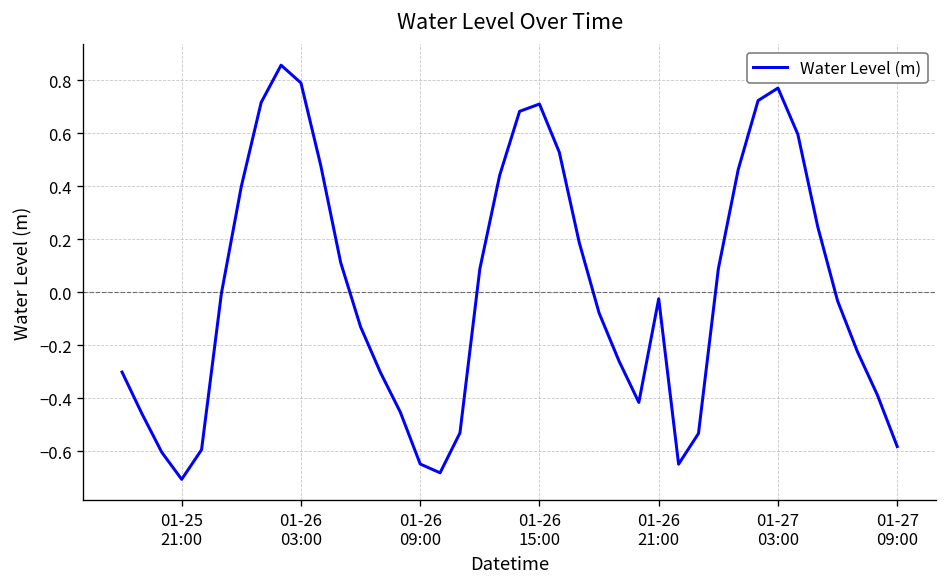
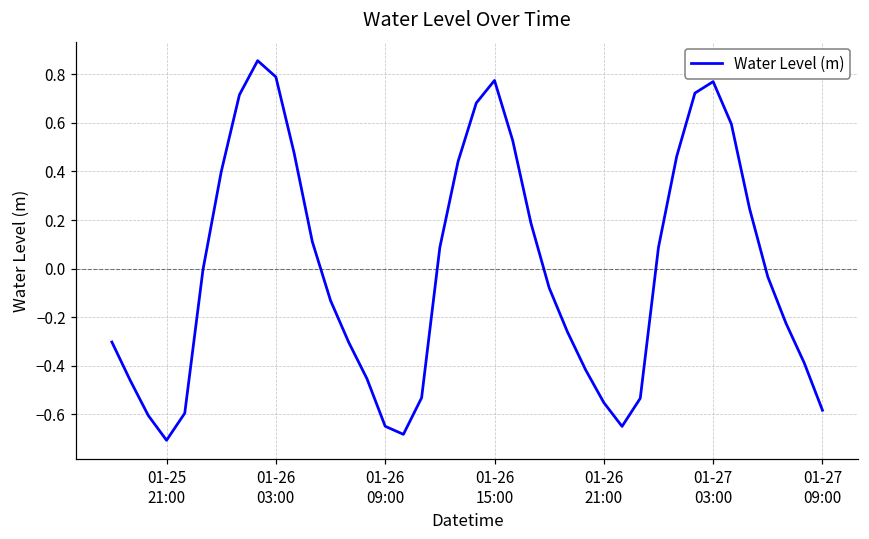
01-26 15:00: 0.71 -> 0.77
01-26 21:00: -0.02 -> -0.55
